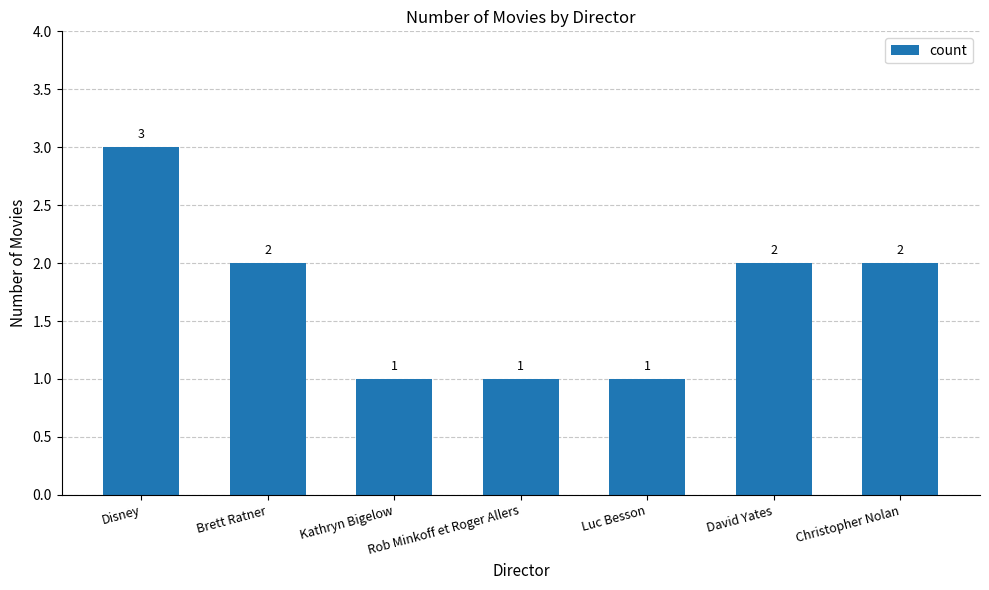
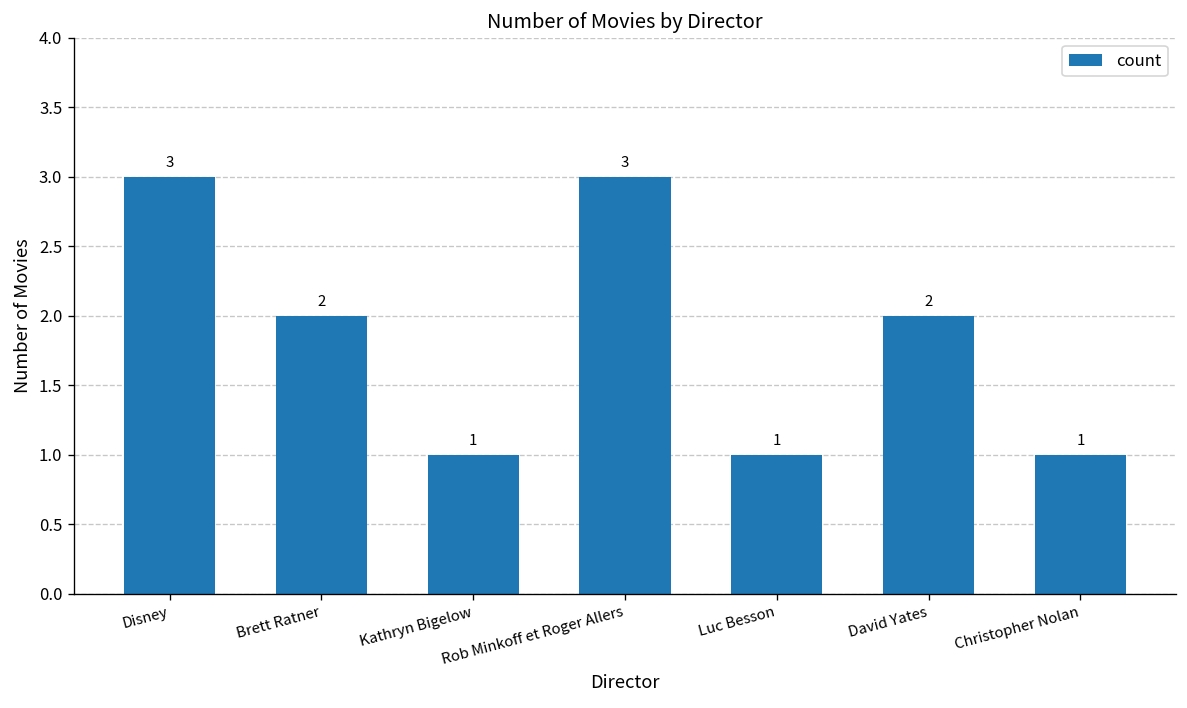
Rob Minkoff et Roger Allers: 1 -> 3
Christopher Nolan: 2 -> 1
